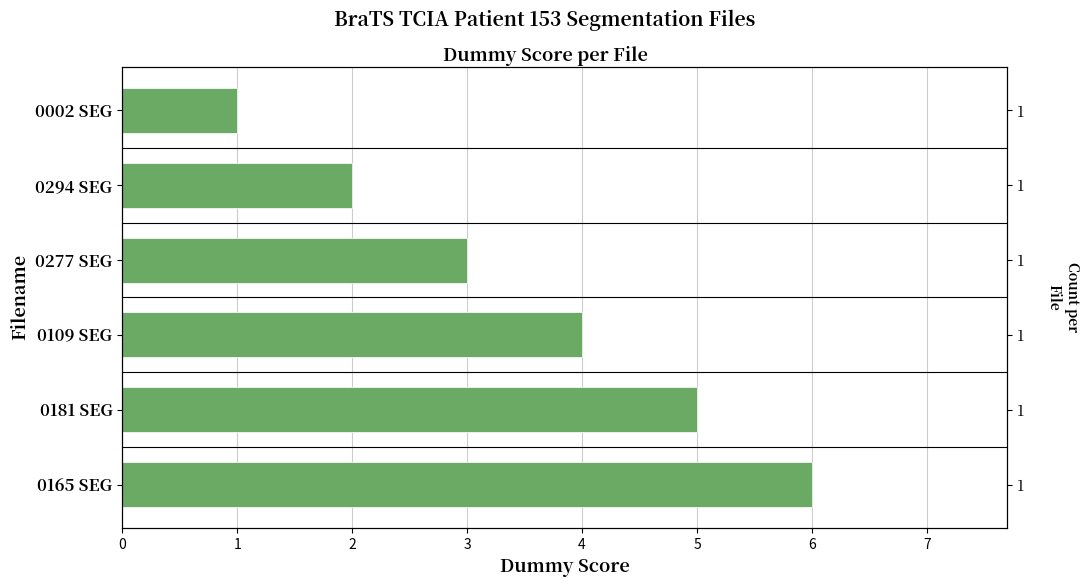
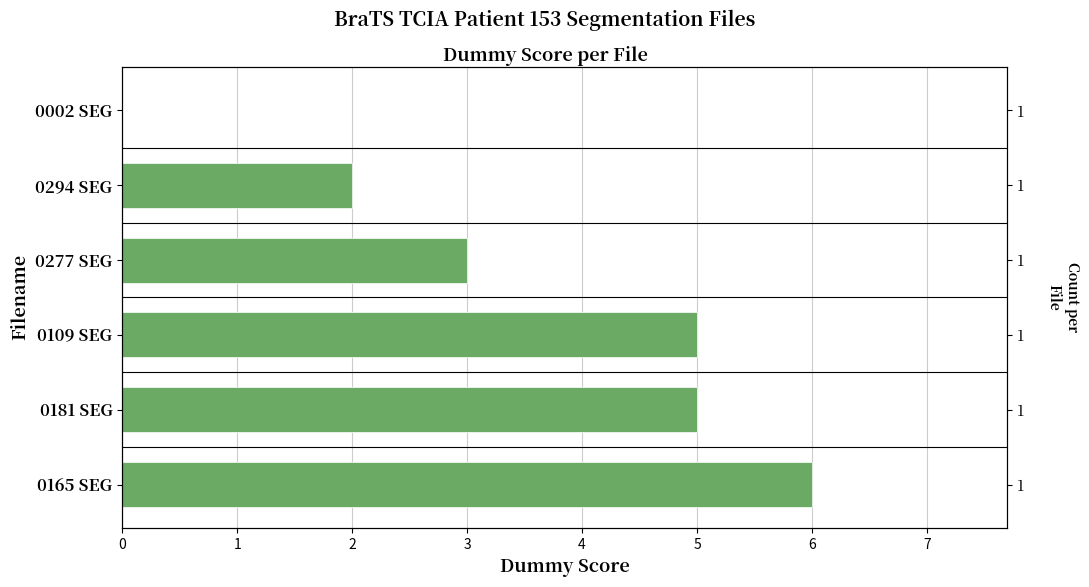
0002 SEG: 1 -> 0
0109 SEG: 4 -> 5
